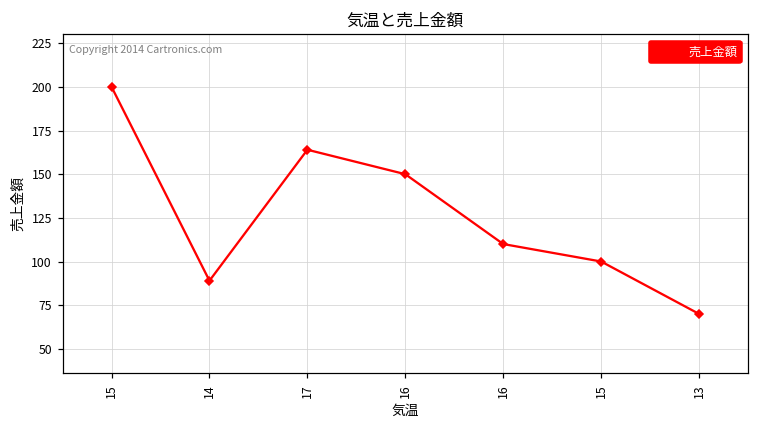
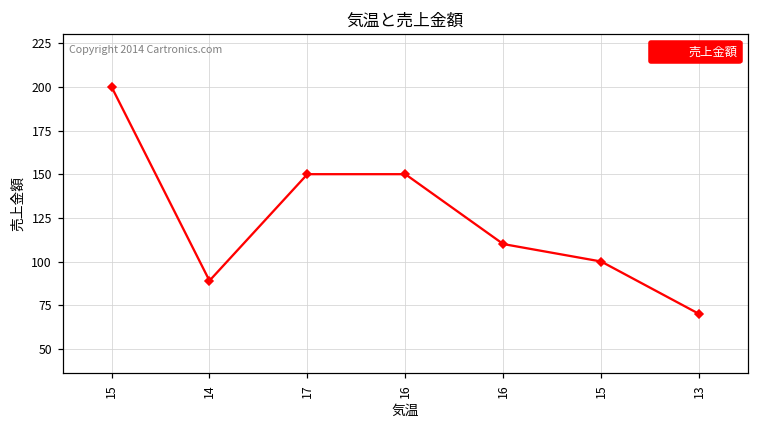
17: 164 -> 150
